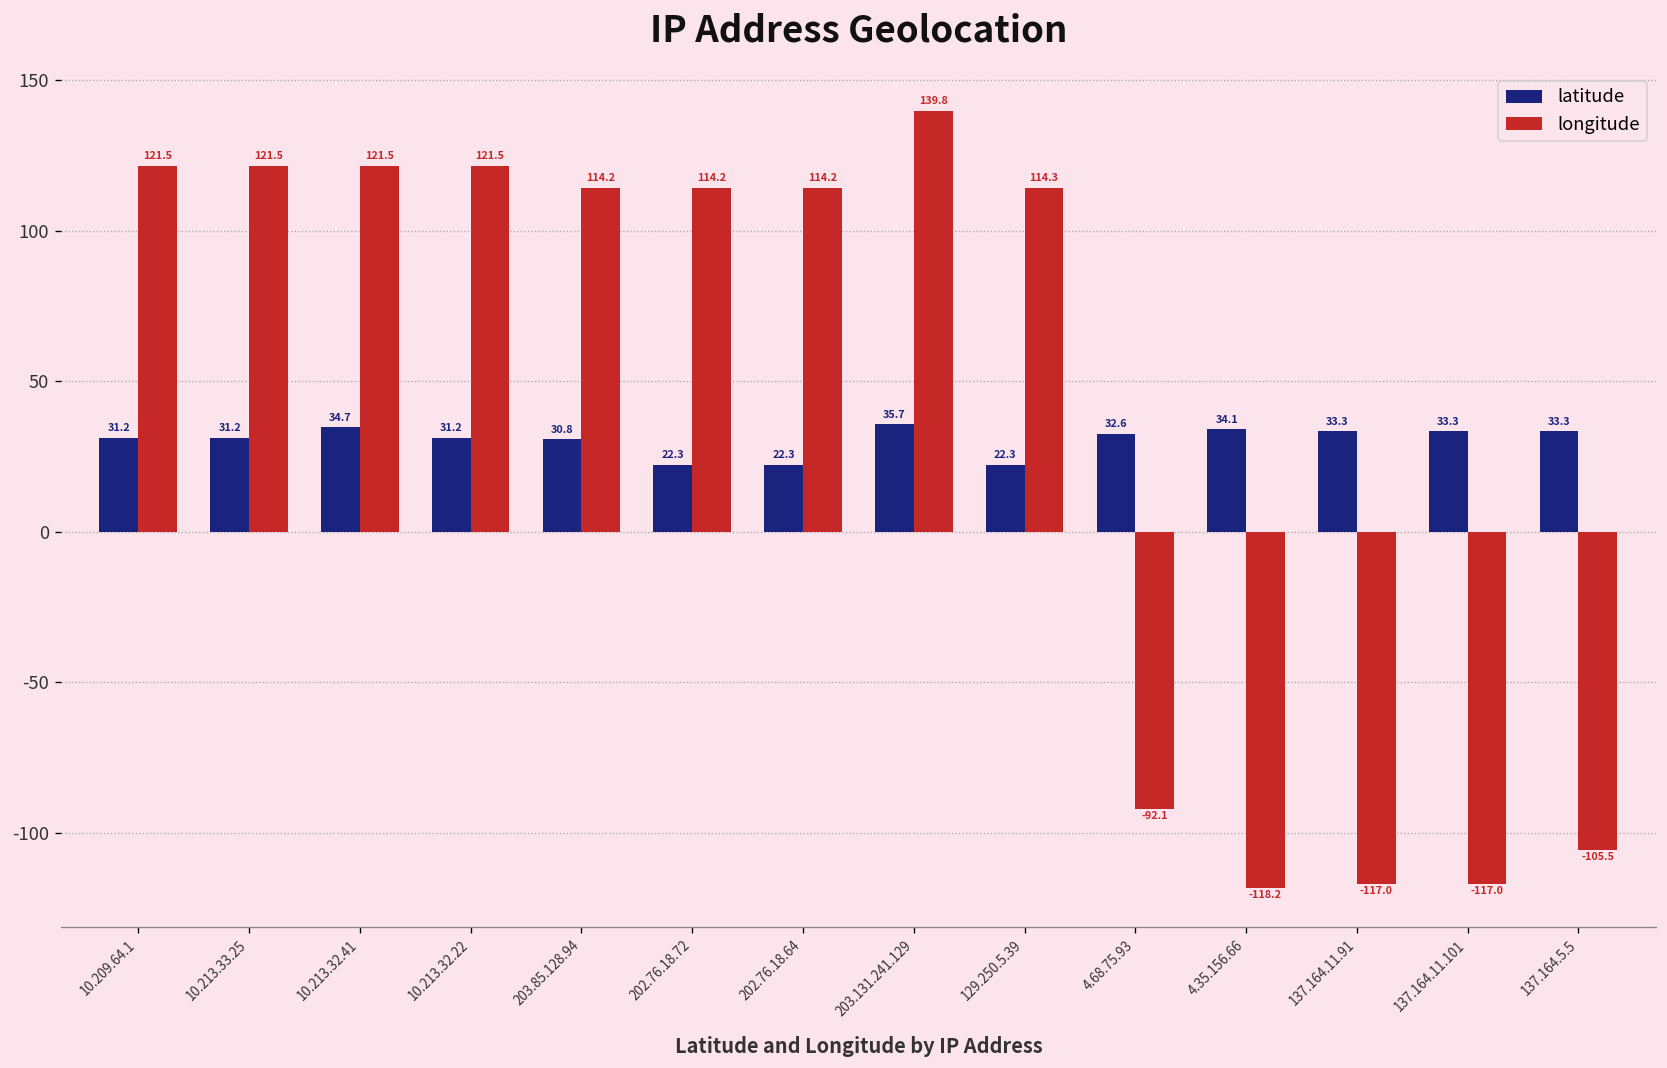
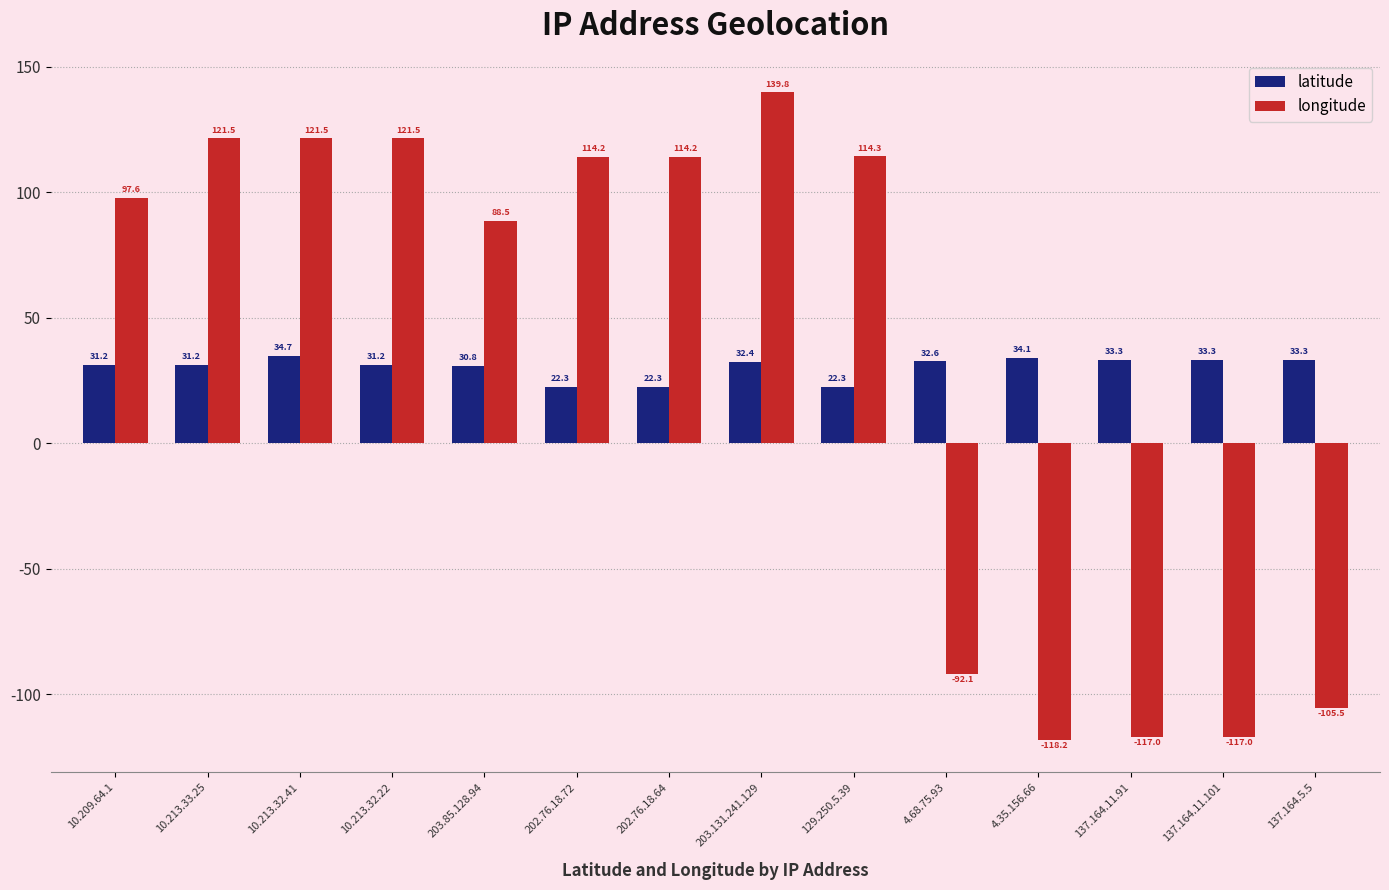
longitude, 10.209.64.1: 121.5 -> 97.6
longitude, 203.85.128.94: 114.2 -> 88.5
latitude, 203.131.241.129: 35.7 -> 32.4
